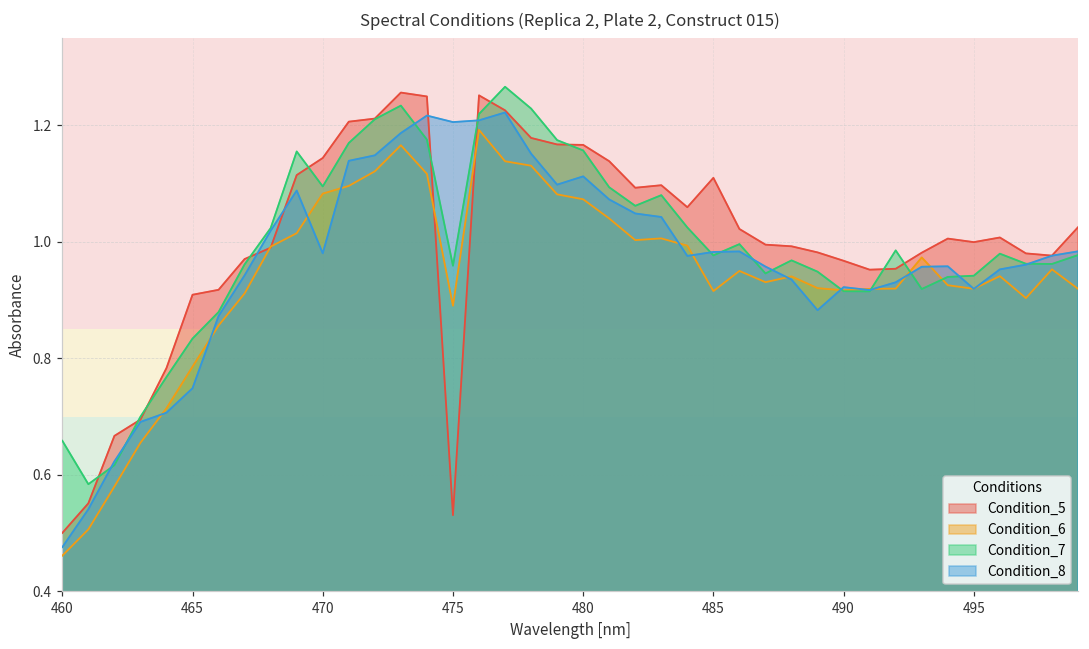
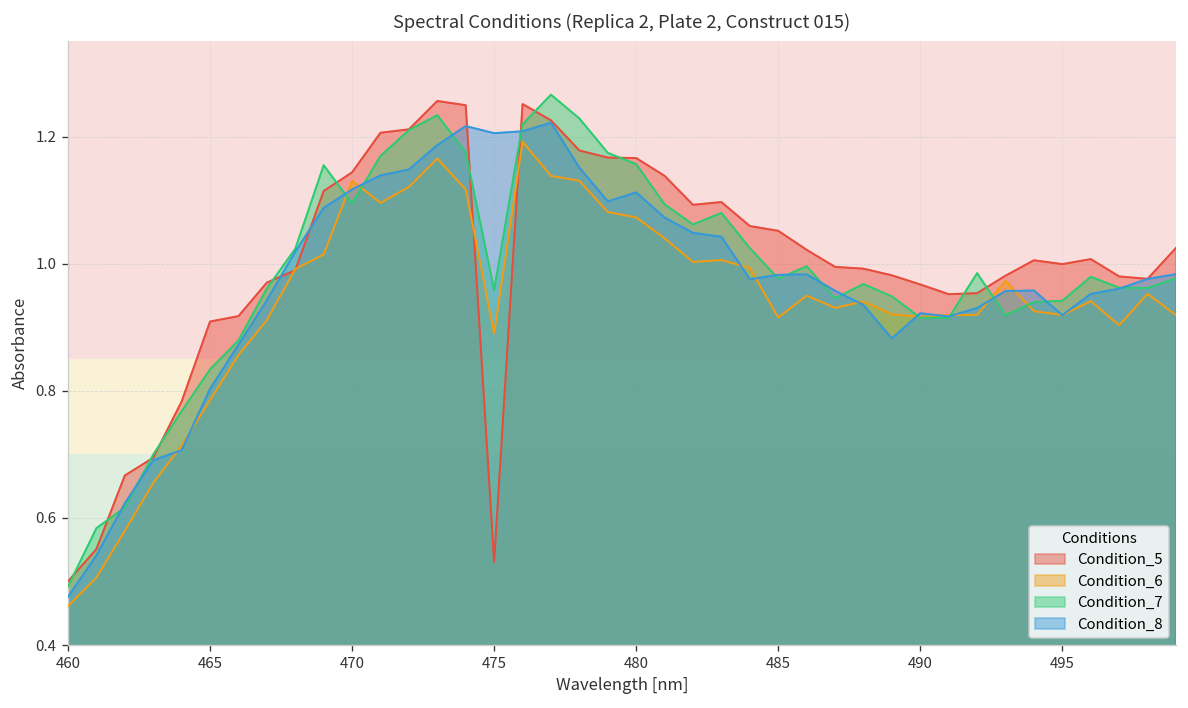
Condition_7, 460: 0.66 -> 0.49
Condition_8, 465: 0.75 -> 0.80
Condition_6, 470: 1.08 -> 1.13
Condition_8, 470: 0.98 -> 1.12
Condition_5, 485: 1.11 -> 1.05
